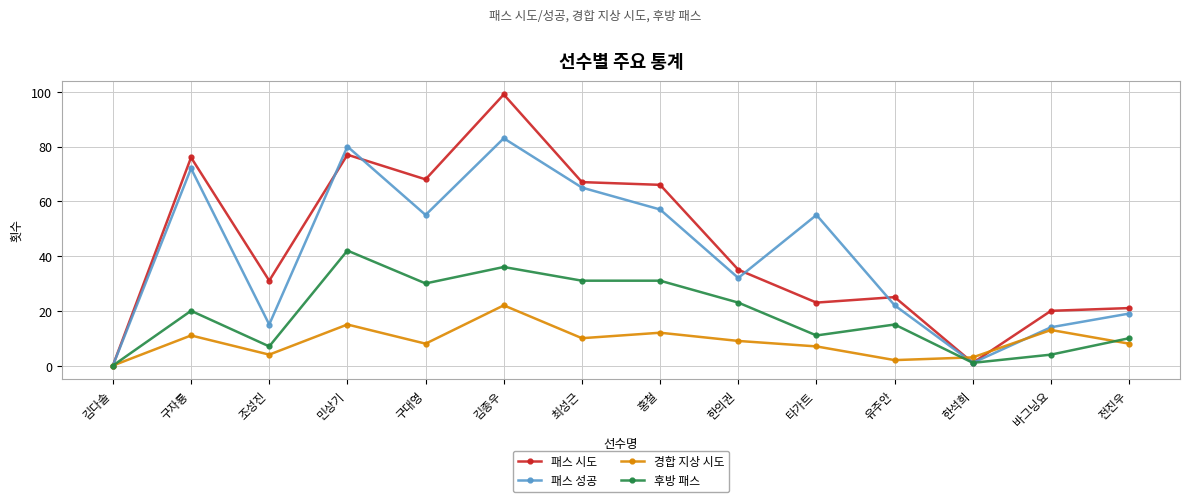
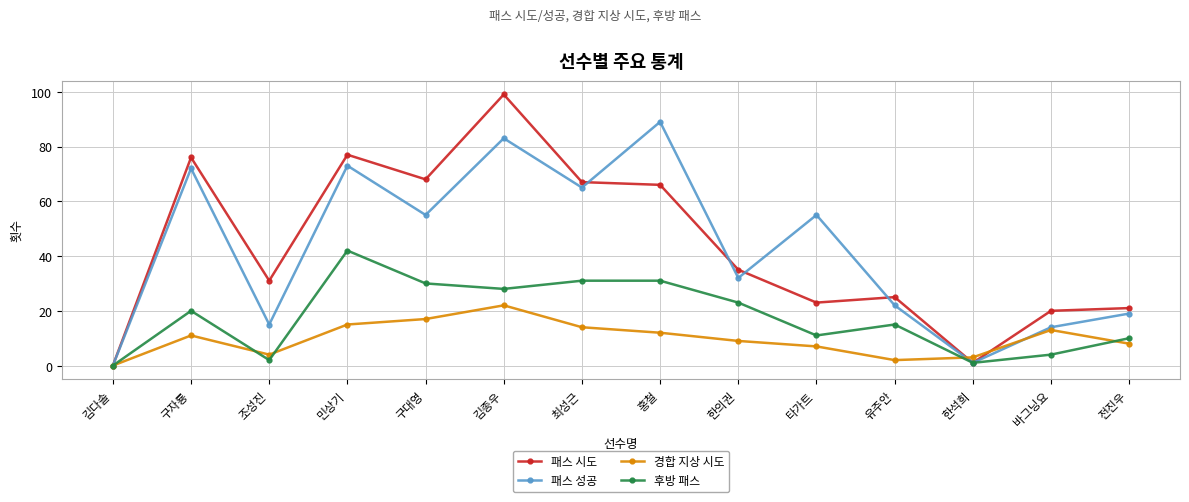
후방 패스, 조성진: 7 -> 2
패스 성공, 민상기: 80 -> 73
경합 지상 시도, 구대영: 8 -> 17
후방 패스, 김종우: 36 -> 28
경합 지상 시도, 최성근: 10 -> 14
패스 성공, 홍철: 57 -> 89
